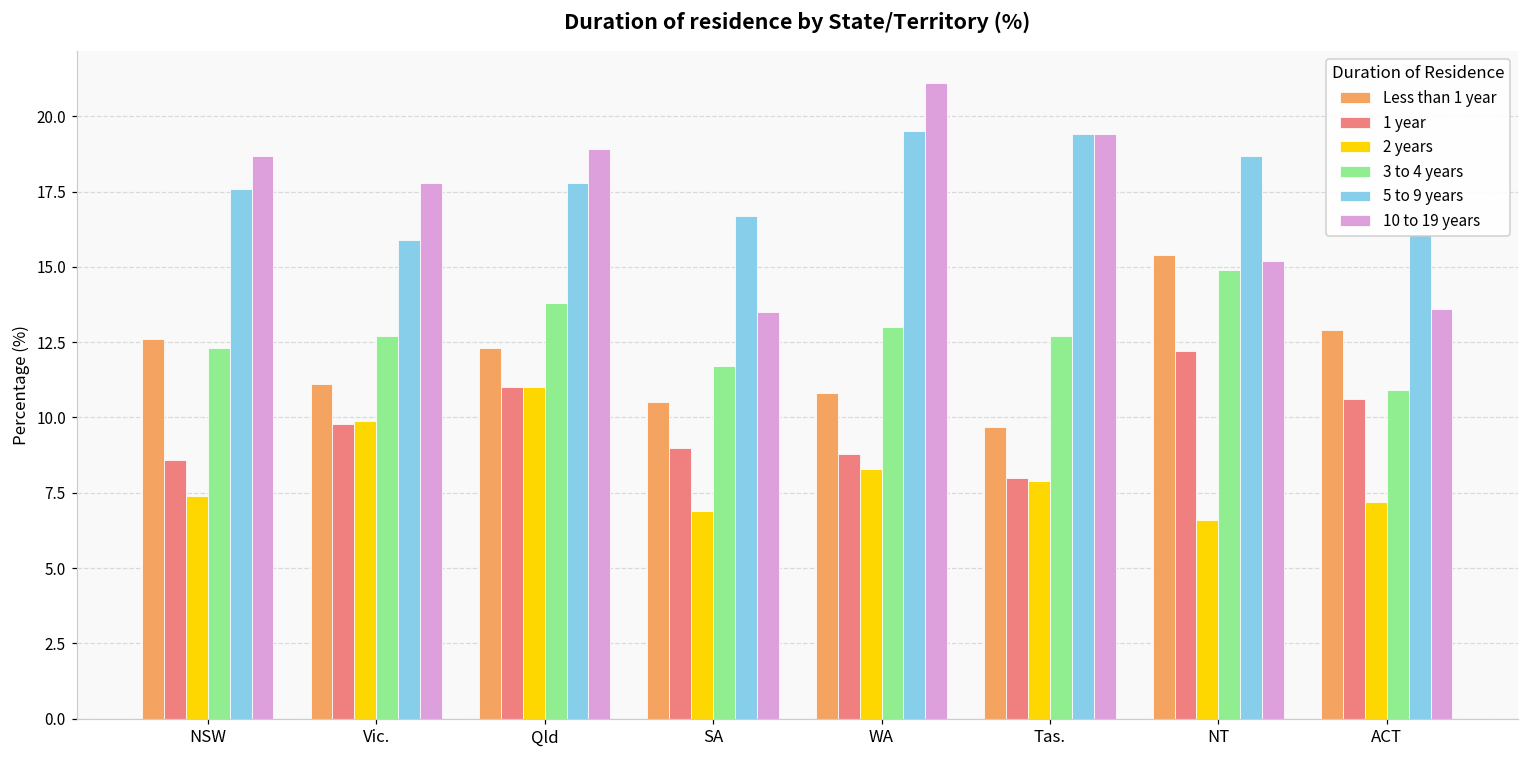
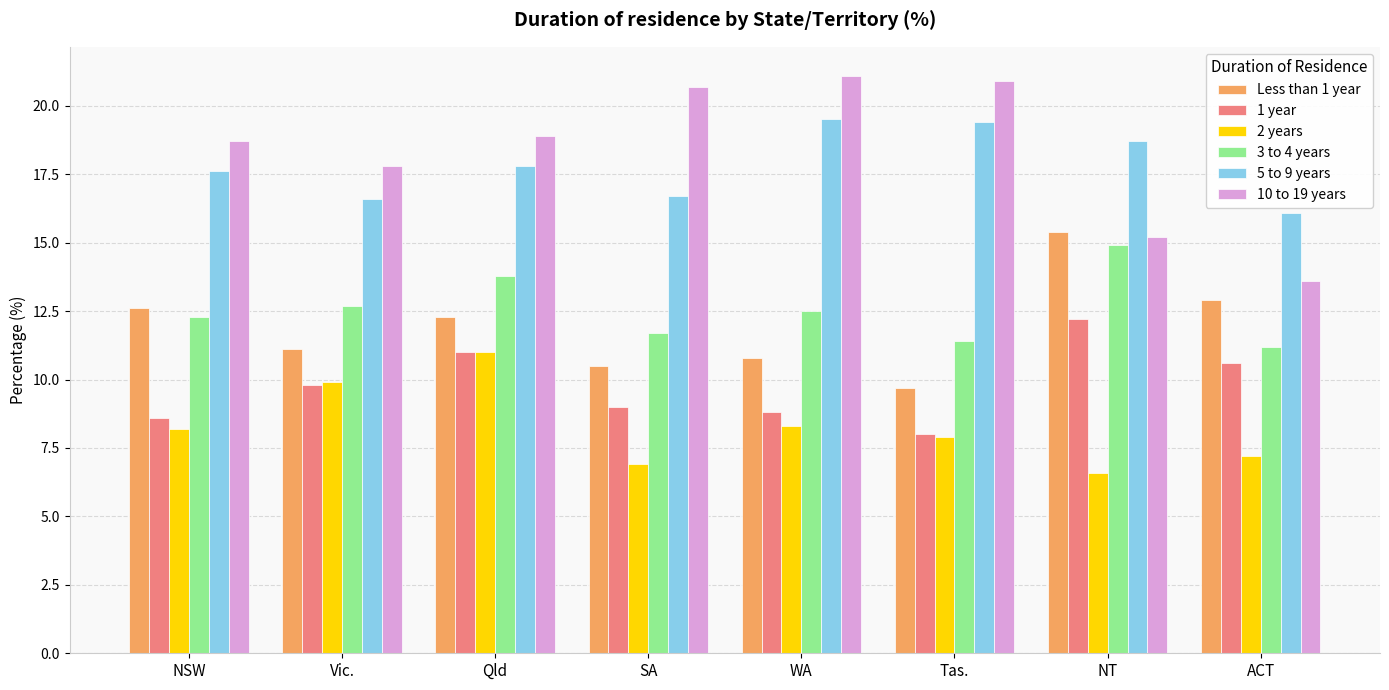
2 years, NSW: 7.4 -> 8.2
5 to 9 years, Vic.: 15.9 -> 16.6
10 to 19 years, SA: 13.5 -> 20.7
3 to 4 years, WA: 13.0 -> 12.5
3 to 4 years, Tas.: 12.7 -> 11.4
10 to 19 years, Tas.: 19.4 -> 20.9
3 to 4 years, ACT: 10.9 -> 11.2
